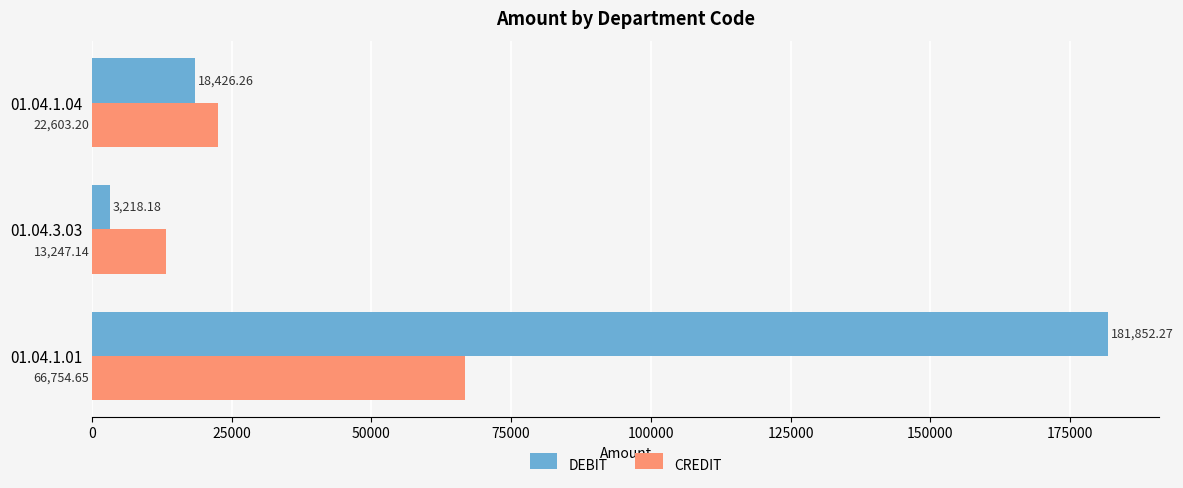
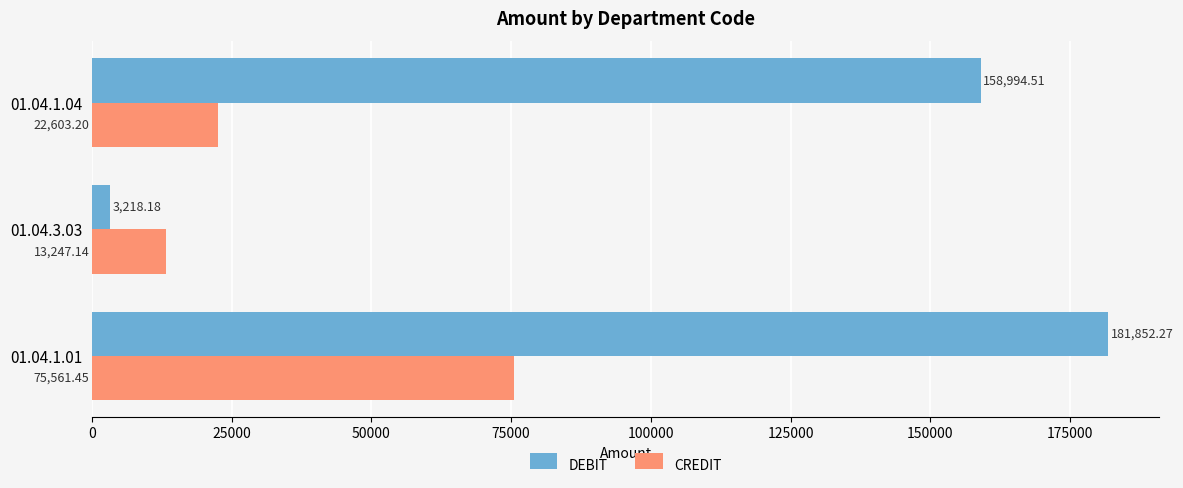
DEBIT, 01.04.1.04: 18,426.26 -> 158,994.51
CREDIT, 01.04.1.01: 66,754.65 -> 75,561.45
